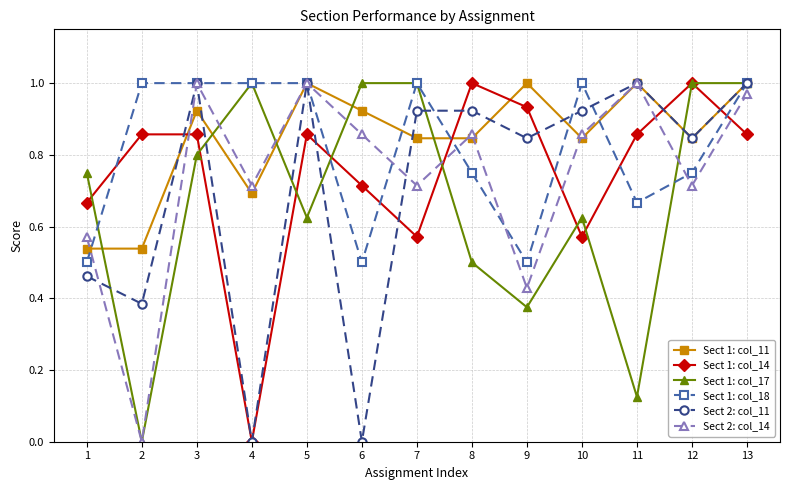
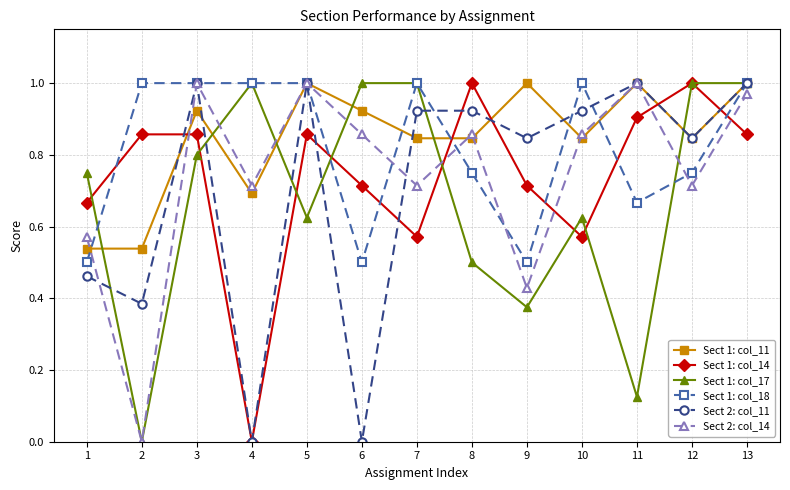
Sect 1: col_14, 9: 0.93 -> 0.71
Sect 1: col_14, 11: 0.86 -> 0.90
